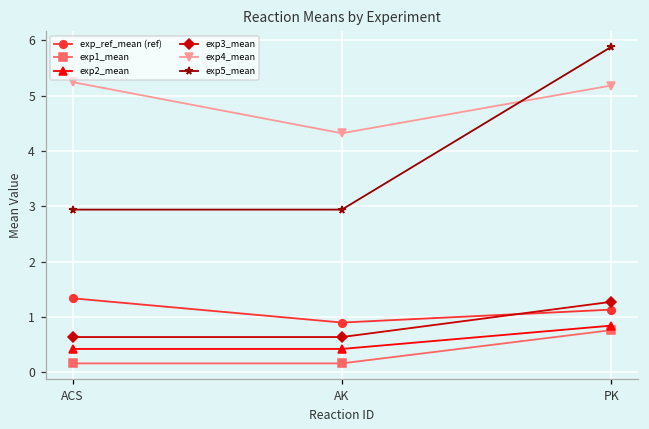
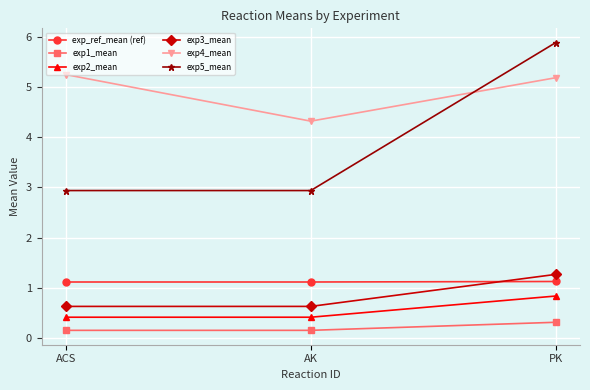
exp_ref_mean (ref), ACS: 1.3 -> 1.1
exp_ref_mean (ref), AK: 0.9 -> 1.1
exp1_mean, PK: 0.8 -> 0.3
